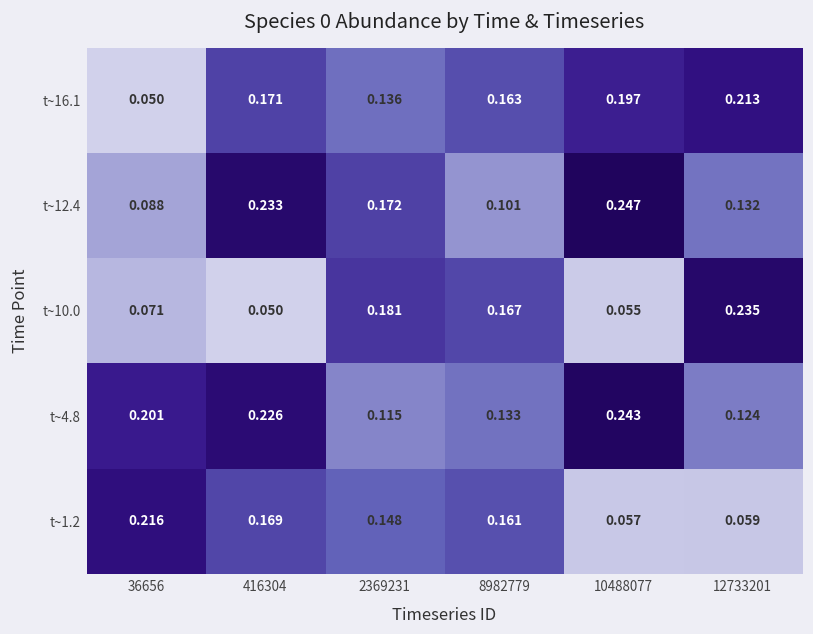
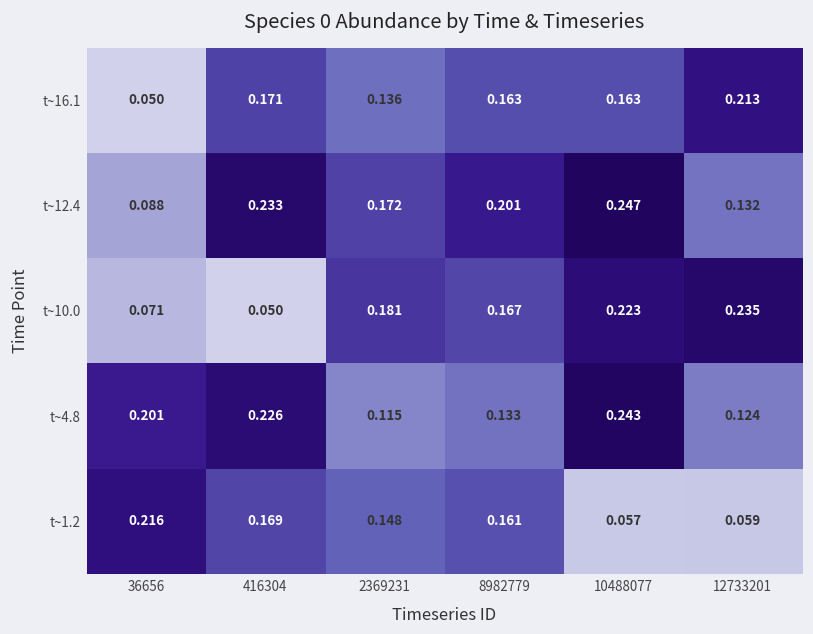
t~16.1, 10488077: 0.197 -> 0.163
t~12.4, 8982779: 0.101 -> 0.201
t~10.0, 10488077: 0.055 -> 0.223
